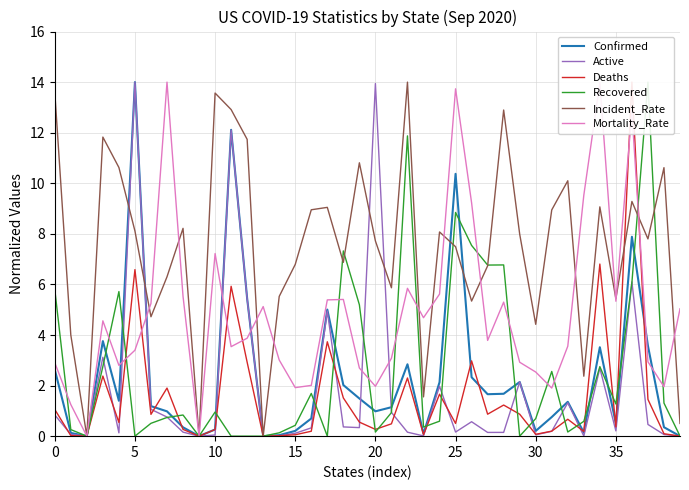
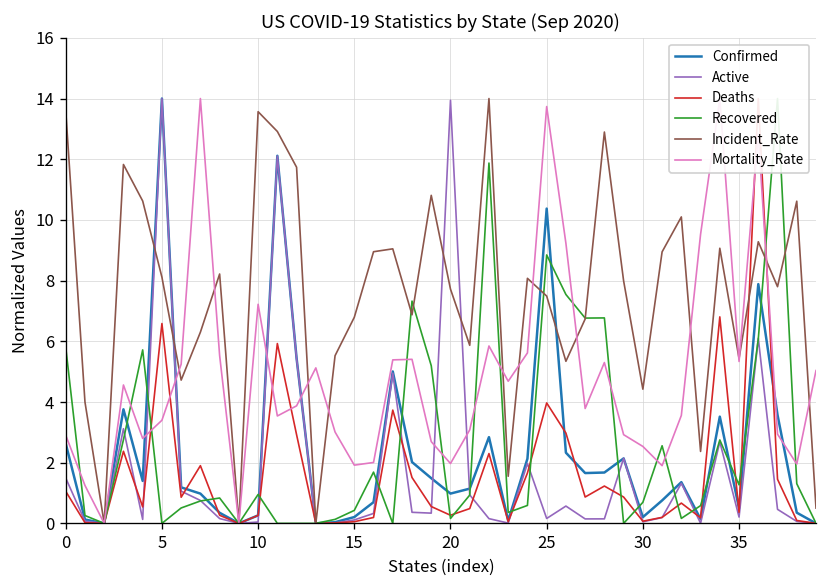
Active, 0: 0.8 -> 1.5
Deaths, 25: 0.5 -> 4.0
